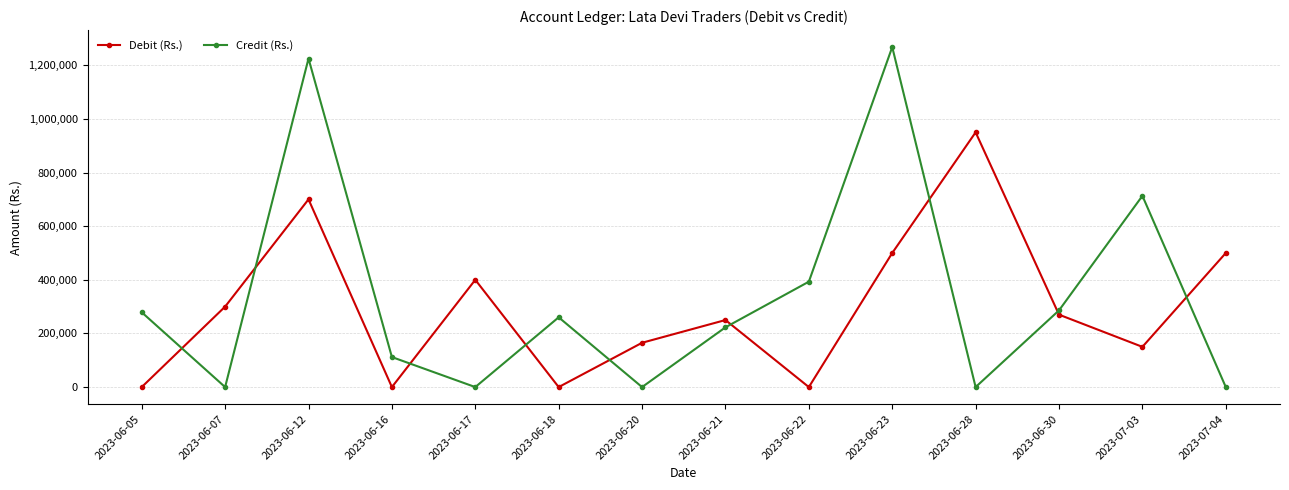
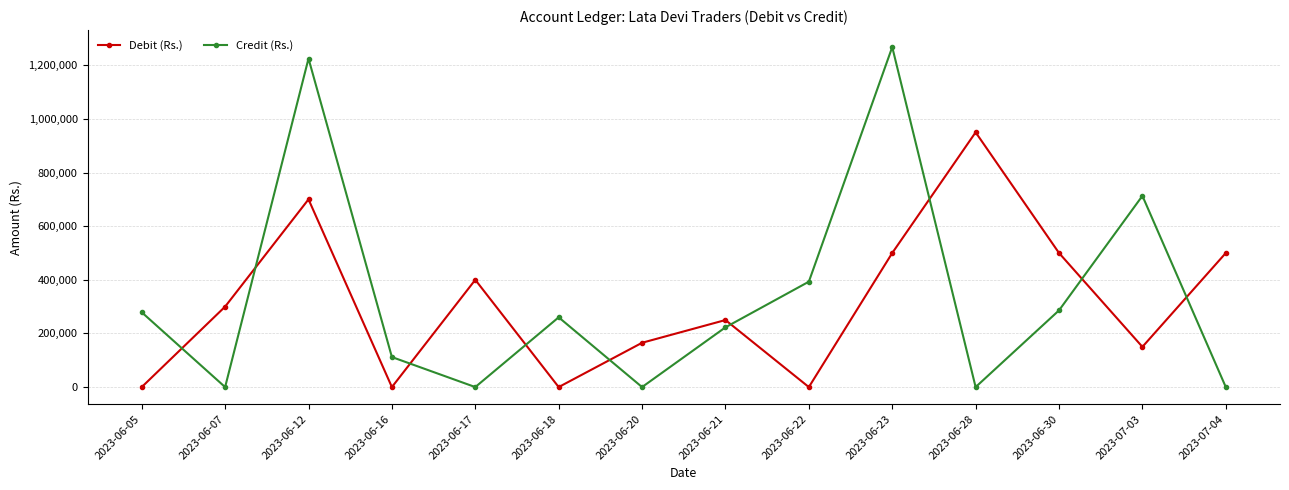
Debit (Rs.), 2023-06-30: 270,000 -> 500,000
